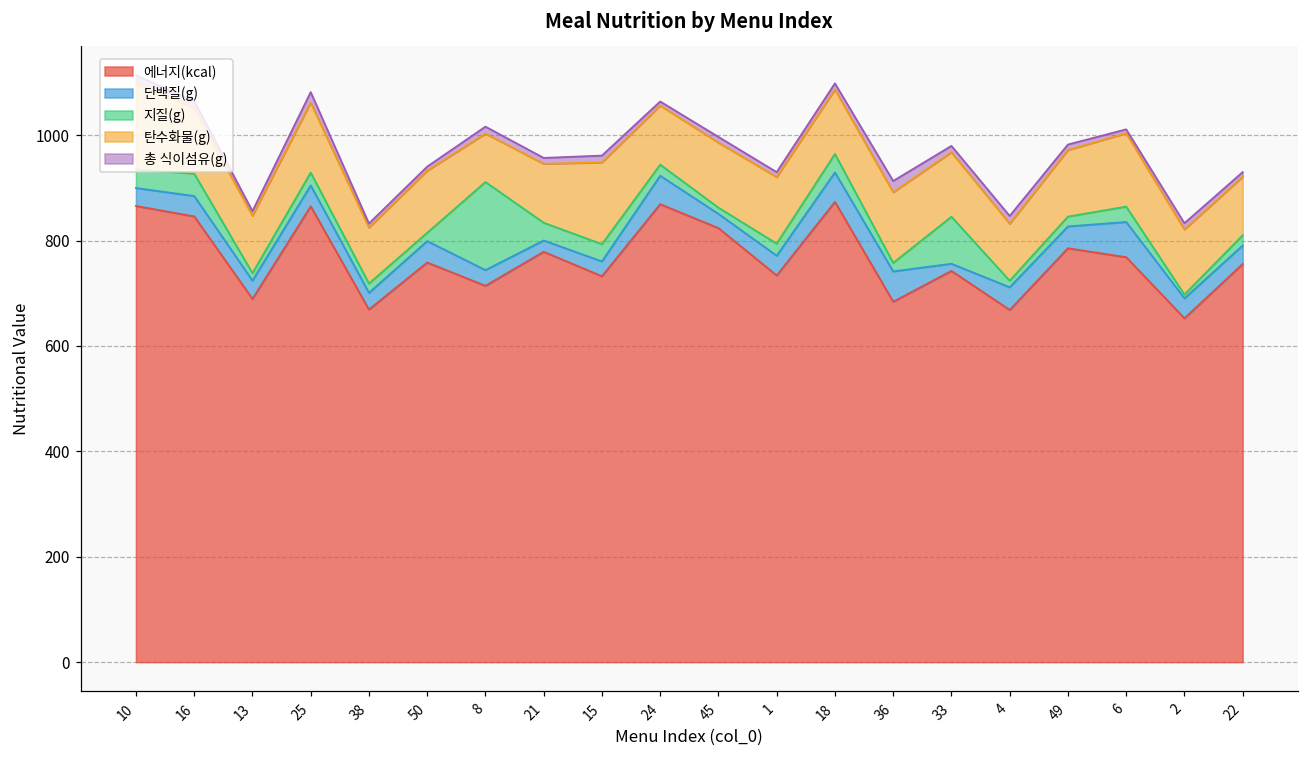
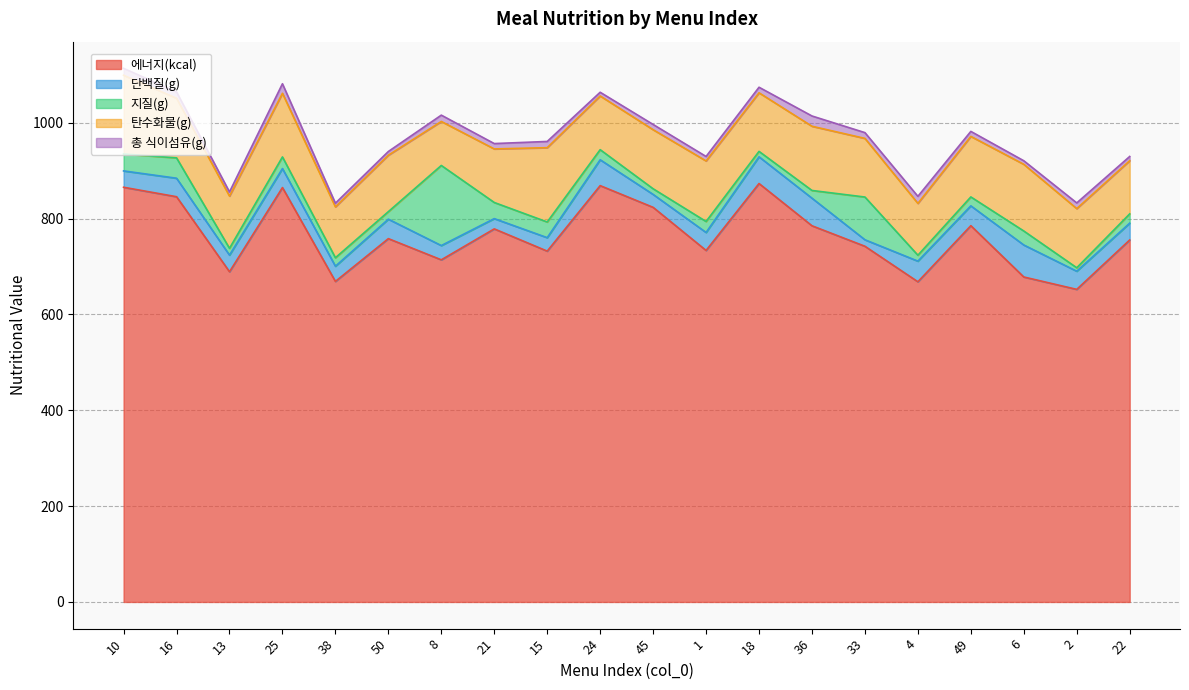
지질(g), 18: 40 -> 10
에너지(kcal), 36: 680 -> 790
에너지(kcal), 6: 770 -> 680
